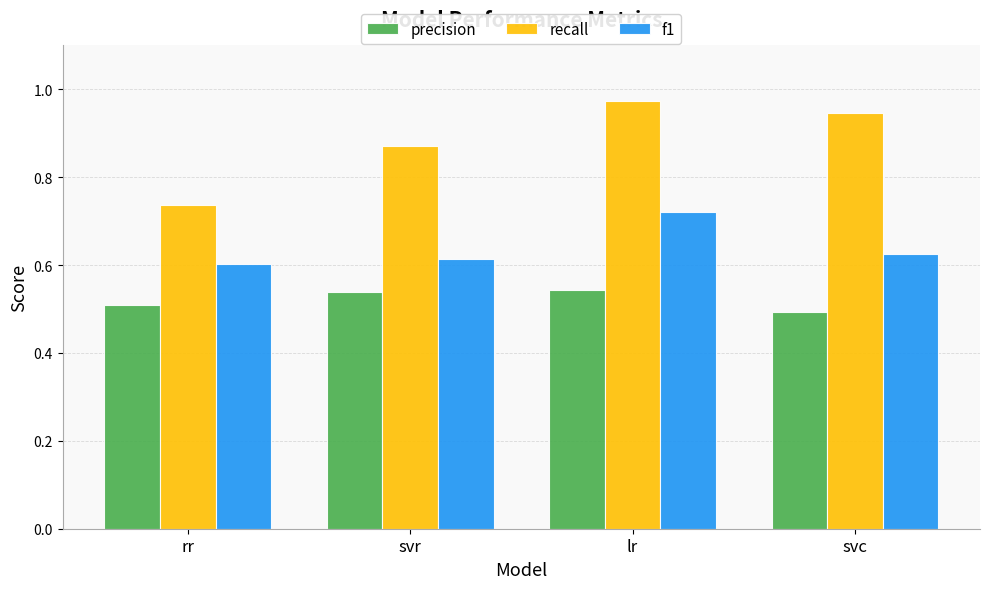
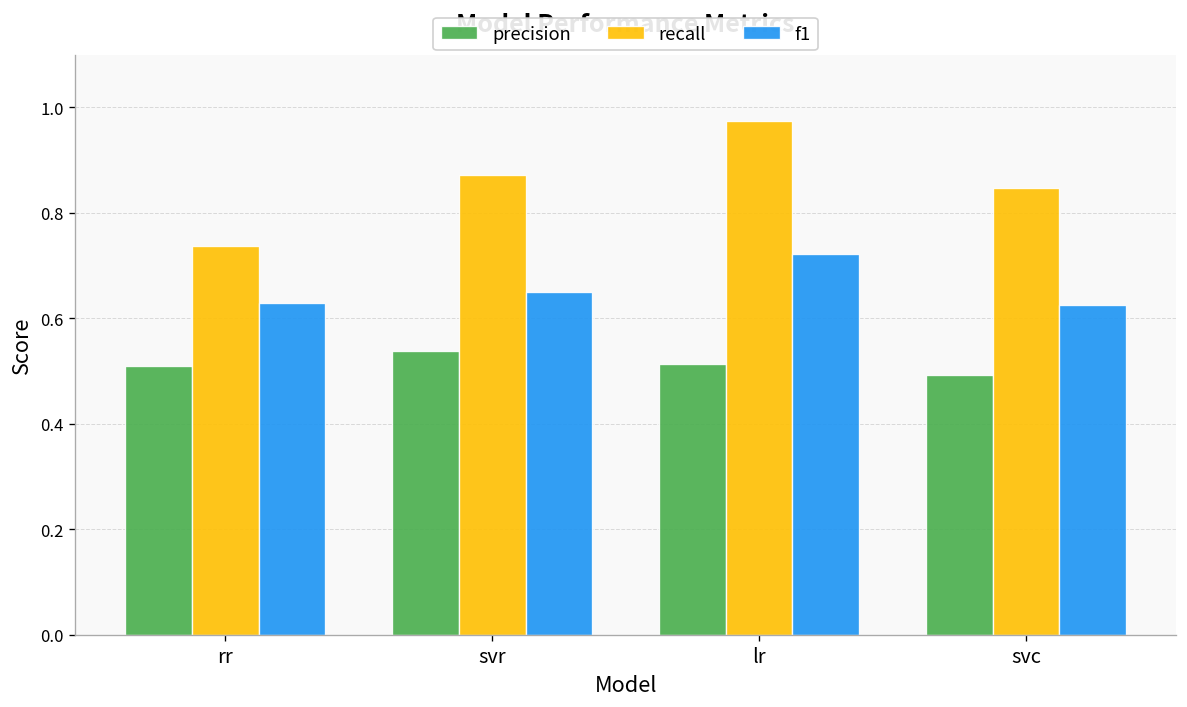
f1, rr: 0.60 -> 0.63
f1, svr: 0.61 -> 0.65
precision, lr: 0.54 -> 0.51
recall, svc: 0.95 -> 0.85
